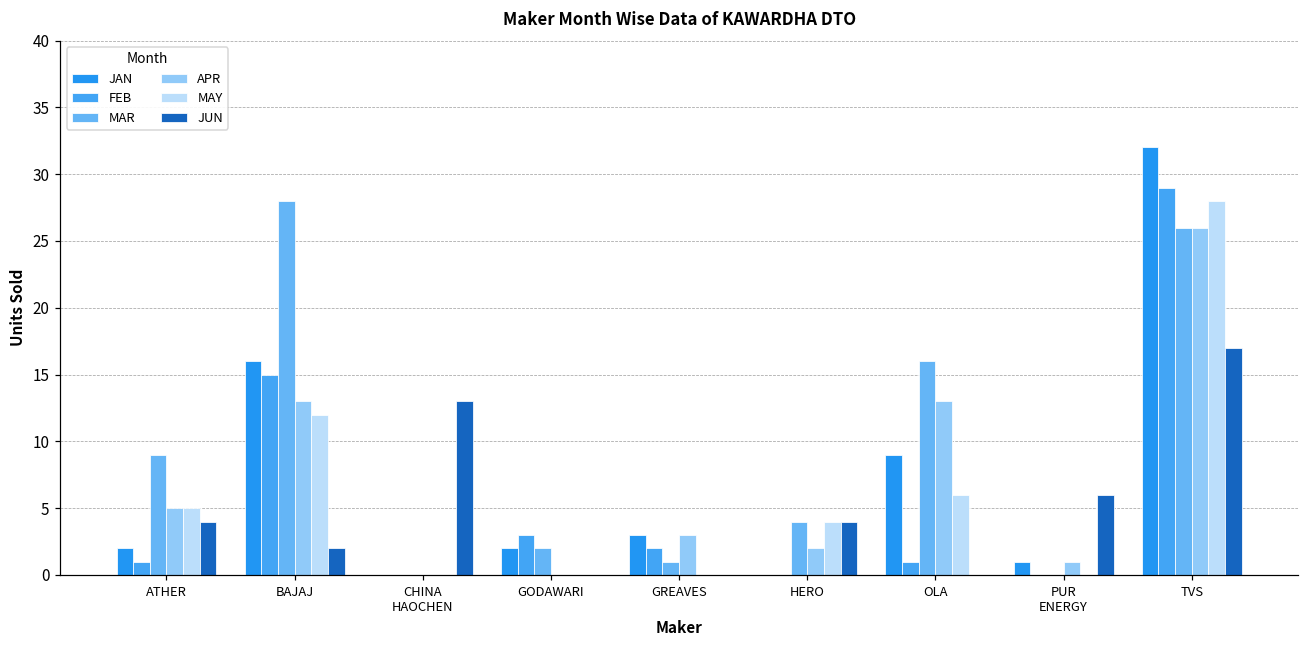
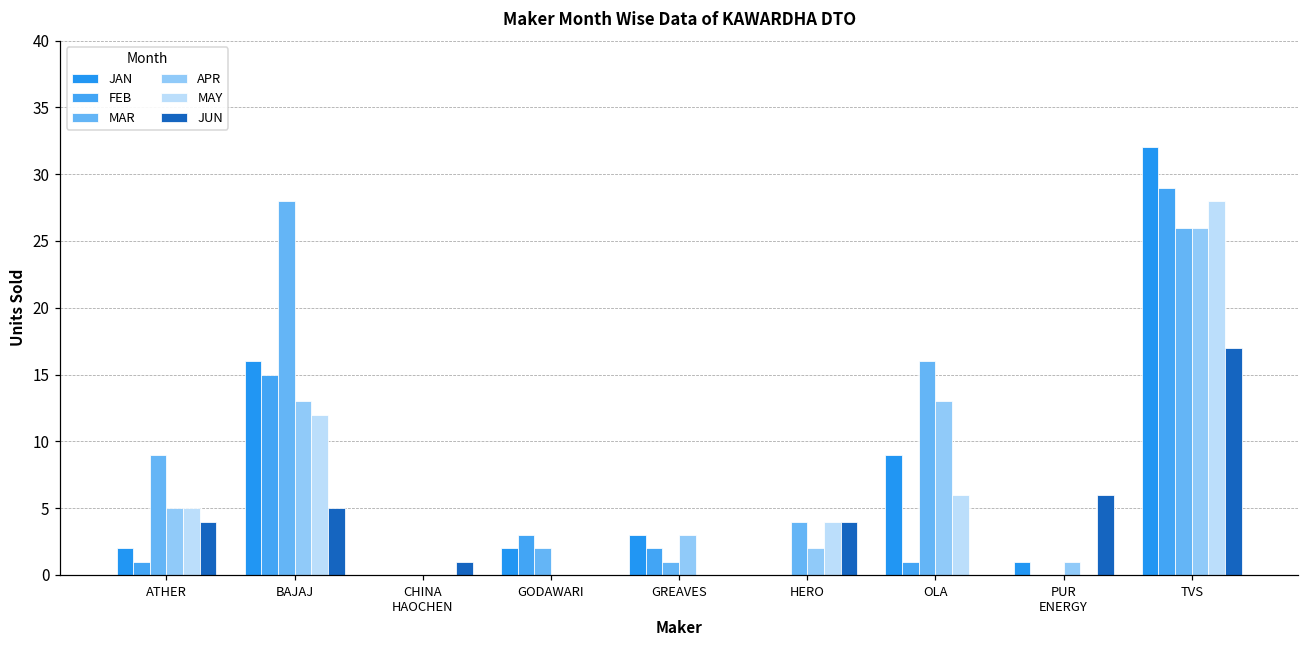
JUN, BAJAJ: 2 -> 5
JUN, CHINA HAOCHEN: 13 -> 1
